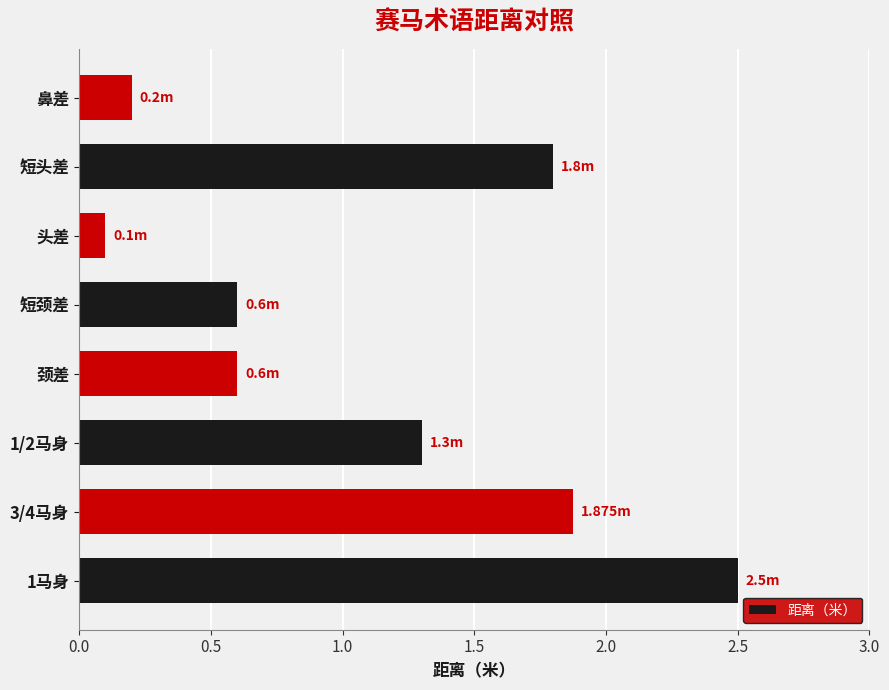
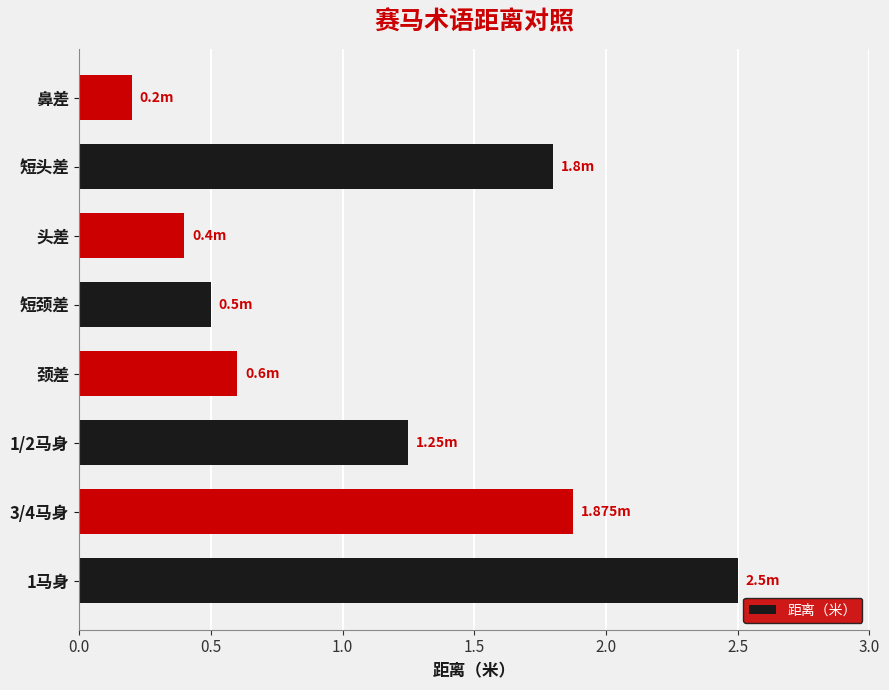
头差: 0.1m -> 0.4m
短颈差: 0.6m -> 0.5m
1/2马身: 1.3m -> 1.25m
